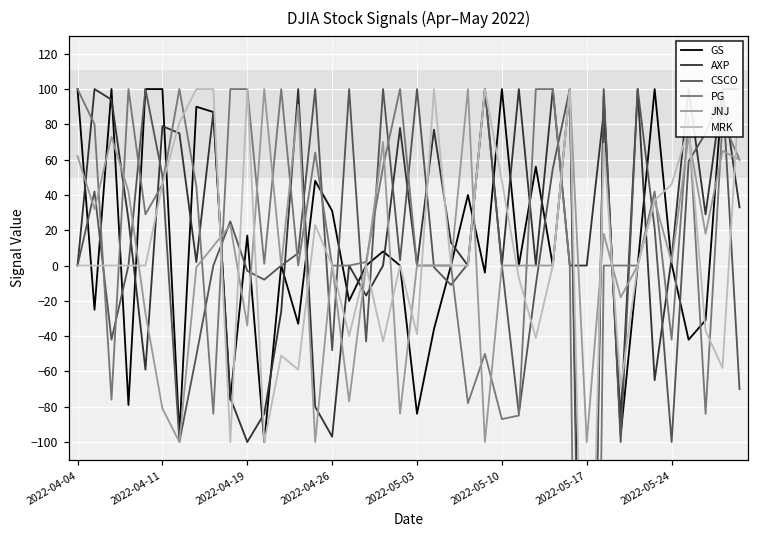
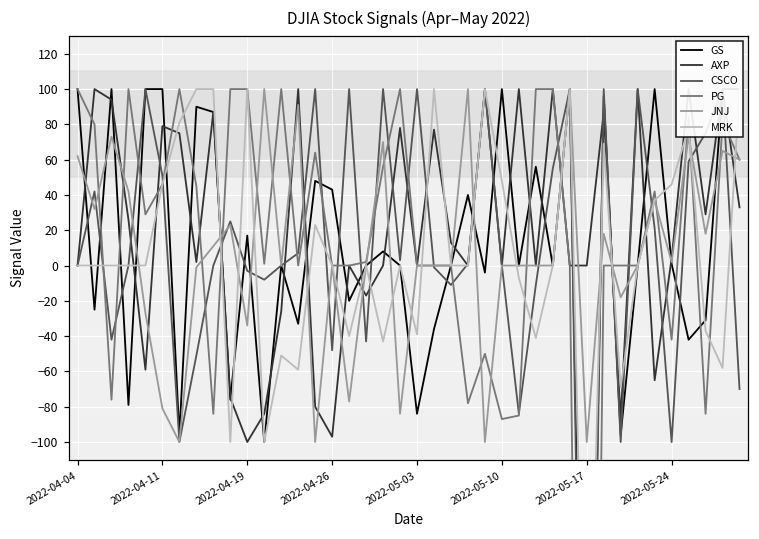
GS, 2022-04-26: 31 -> 43
